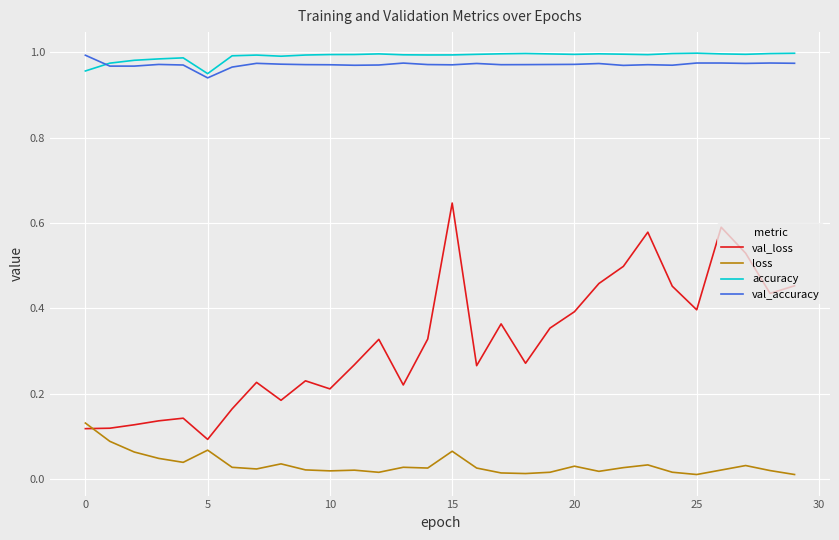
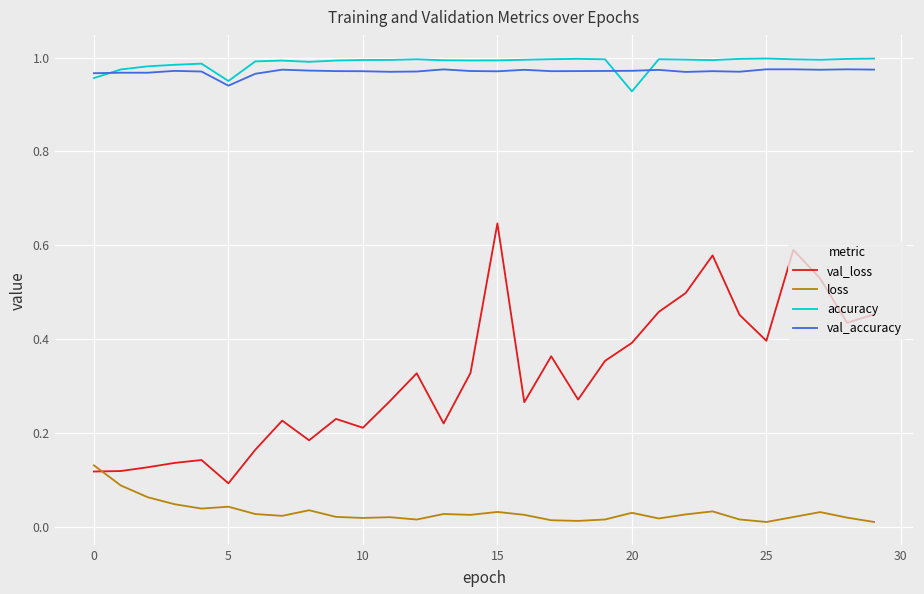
val_accuracy, 0: 0.99 -> 0.97
loss, 5: 0.07 -> 0.04
loss, 15: 0.07 -> 0.03
accuracy, 20: 1.00 -> 0.93
